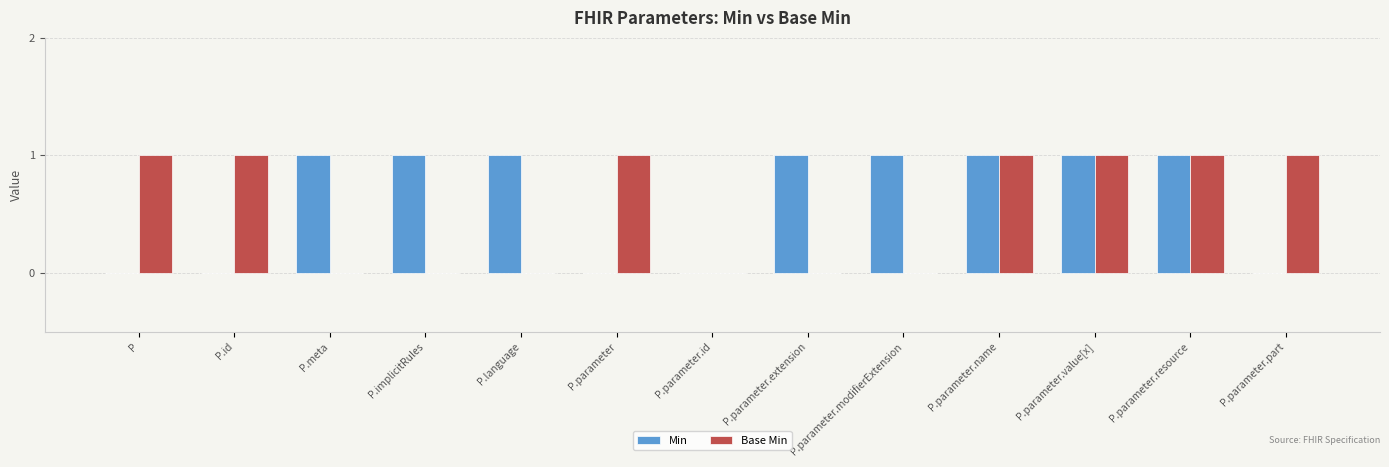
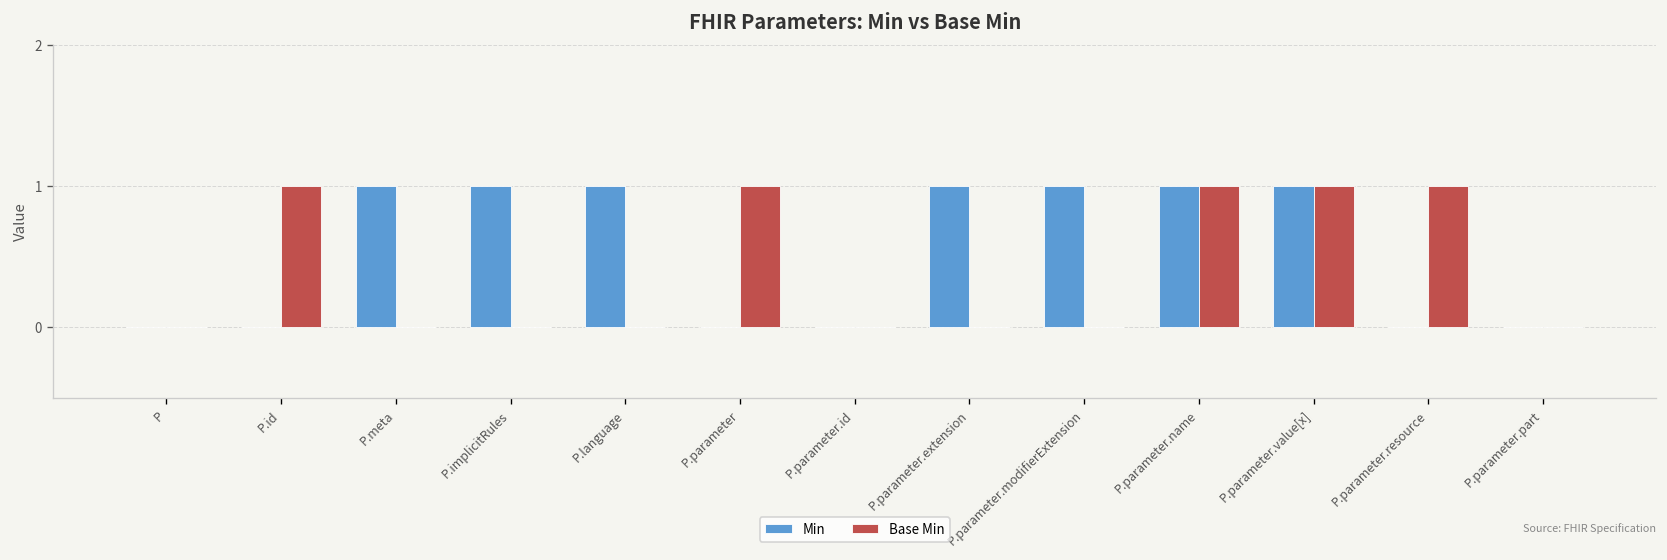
Base Min, P: 1 -> 0
Min, P.parameter.resource: 1 -> 0
Base Min, P.parameter.part: 1 -> 0
